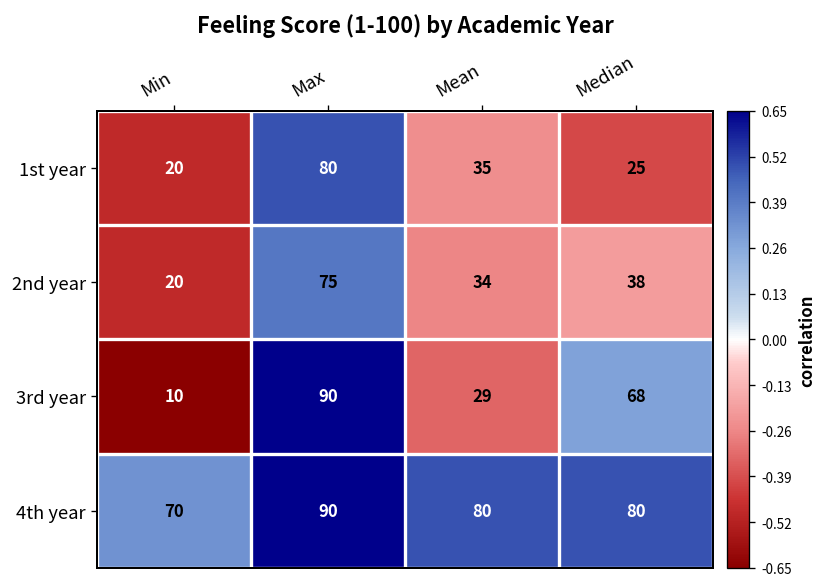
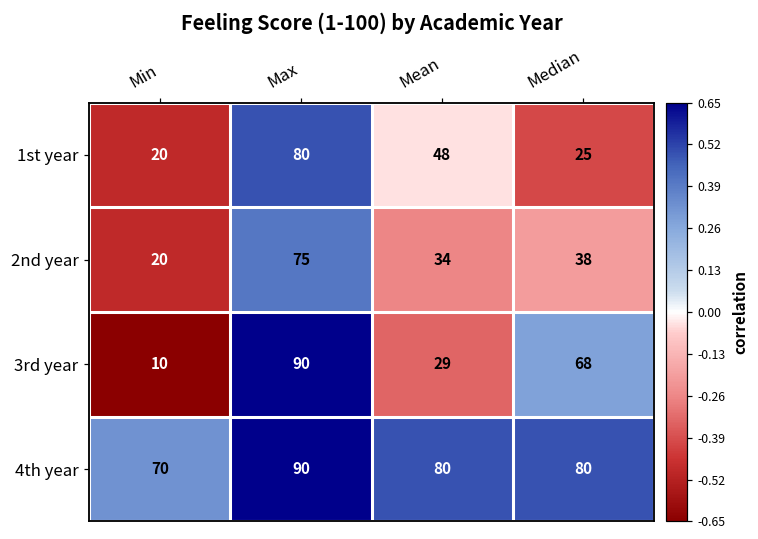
1st year, Mean: 35 -> 48
